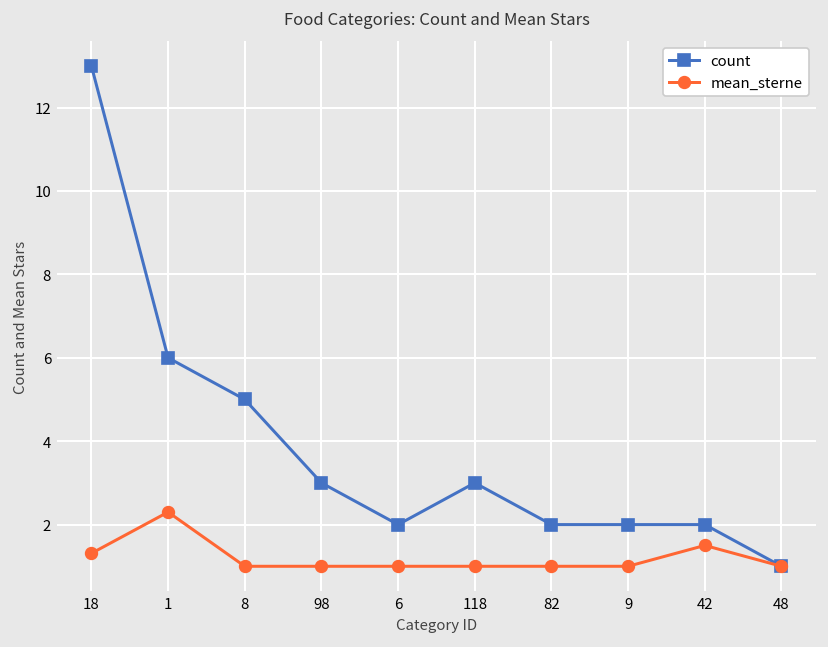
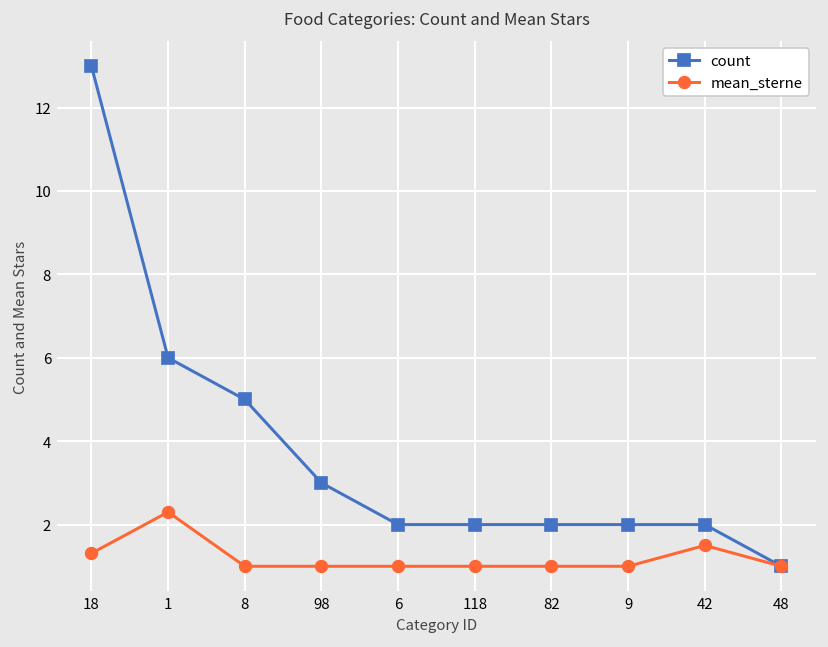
count, 118: 3 -> 2
